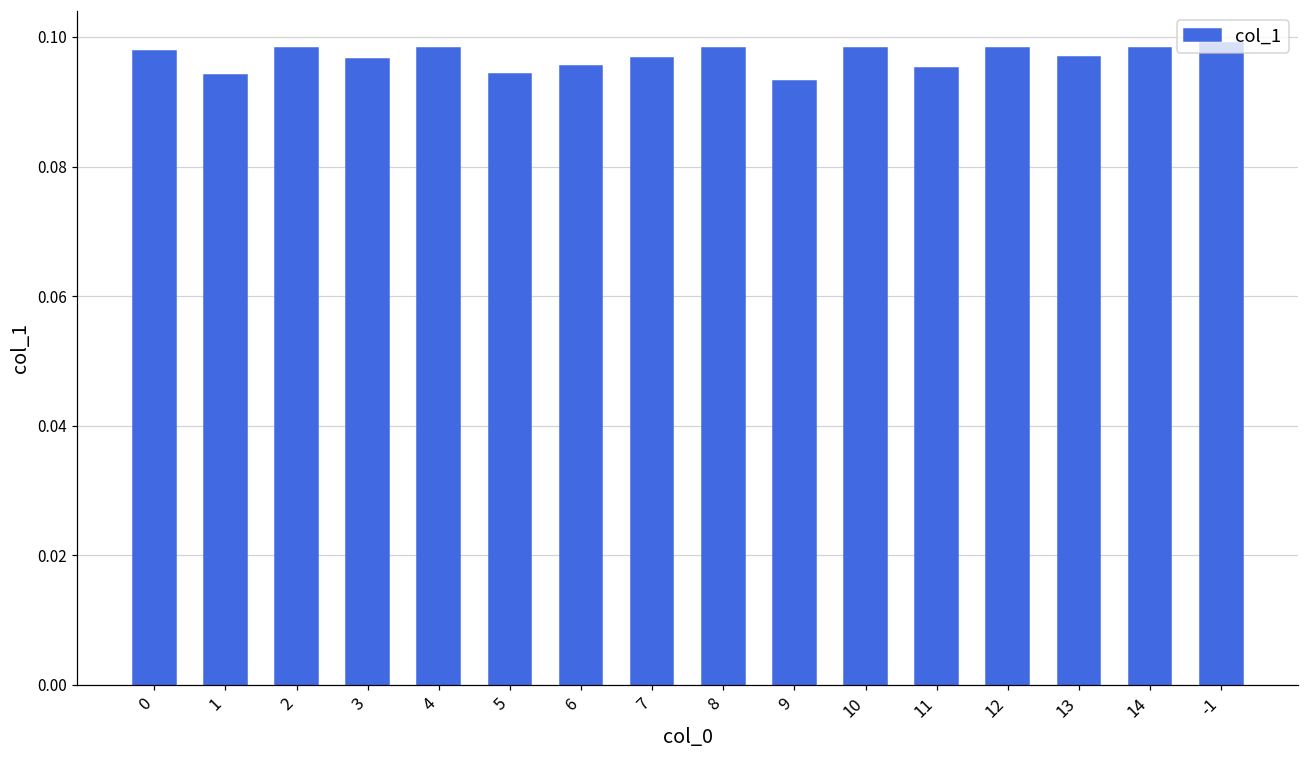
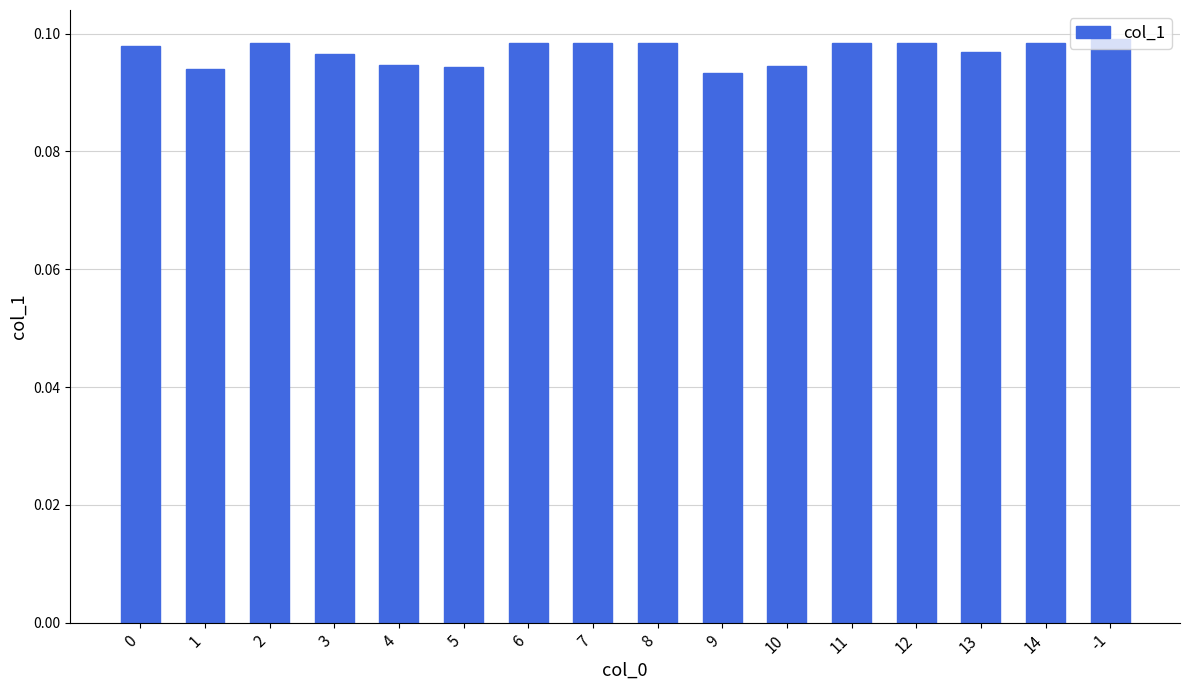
4: 0.098 -> 0.095
6: 0.095 -> 0.098
7: 0.097 -> 0.098
10: 0.098 -> 0.095
11: 0.095 -> 0.098
